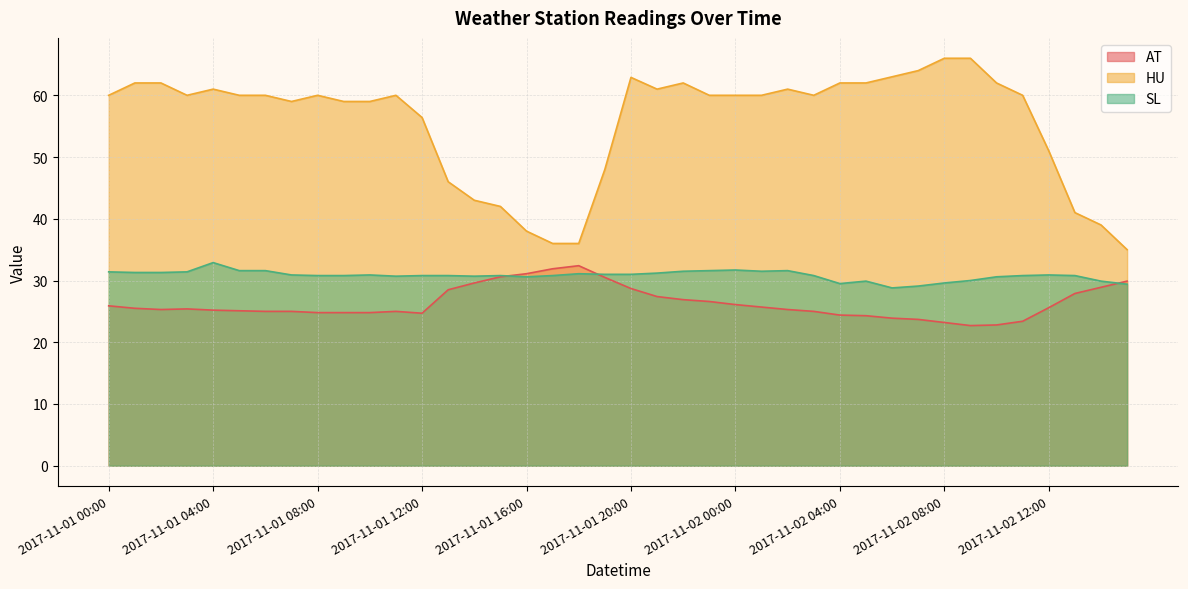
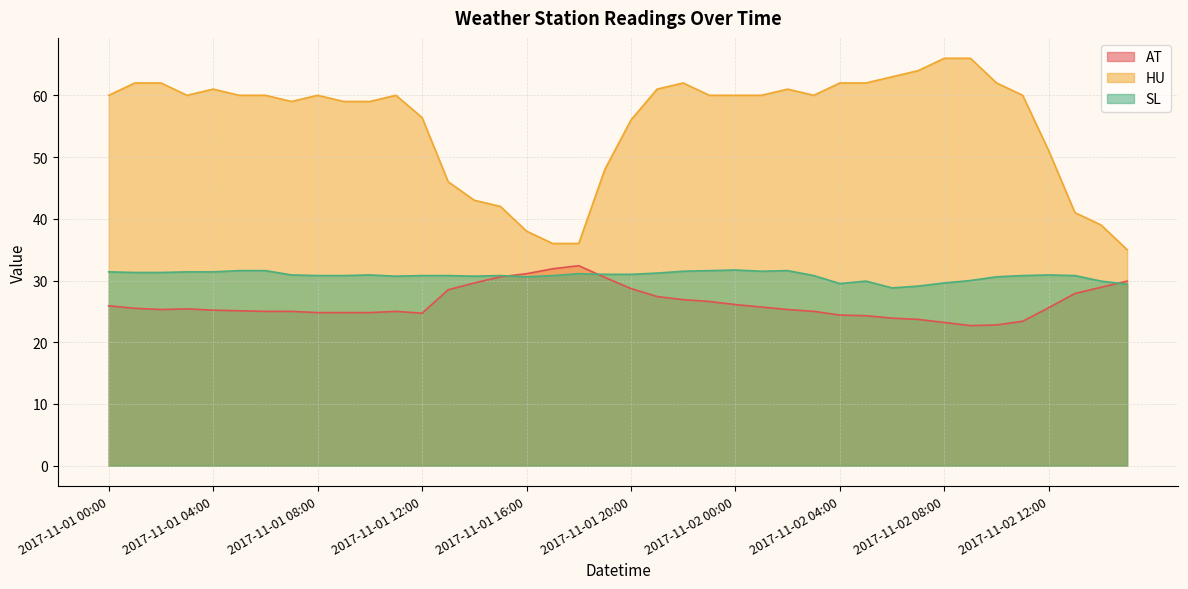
SL, 2017-11-01 04:00: 33 -> 31
HU, 2017-11-01 20:00: 63 -> 56
